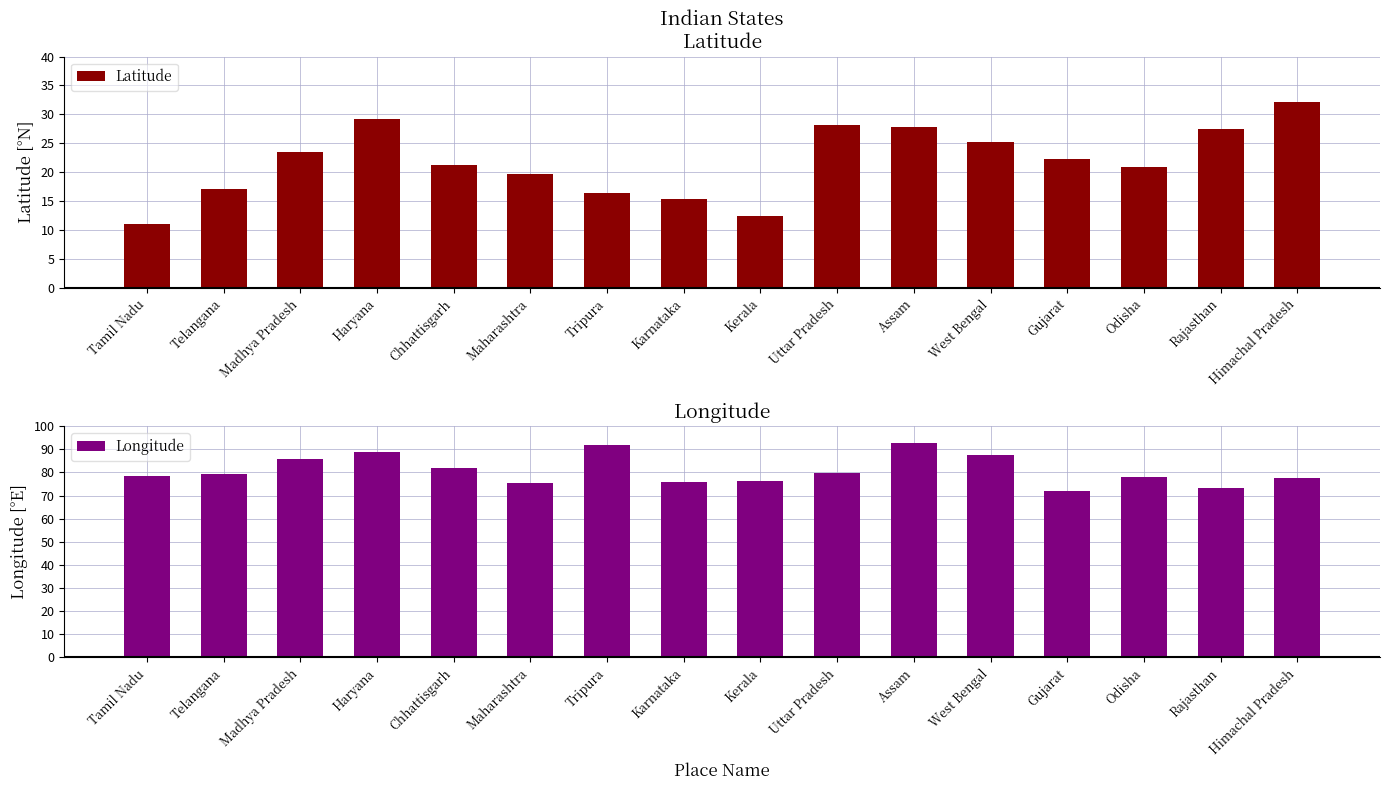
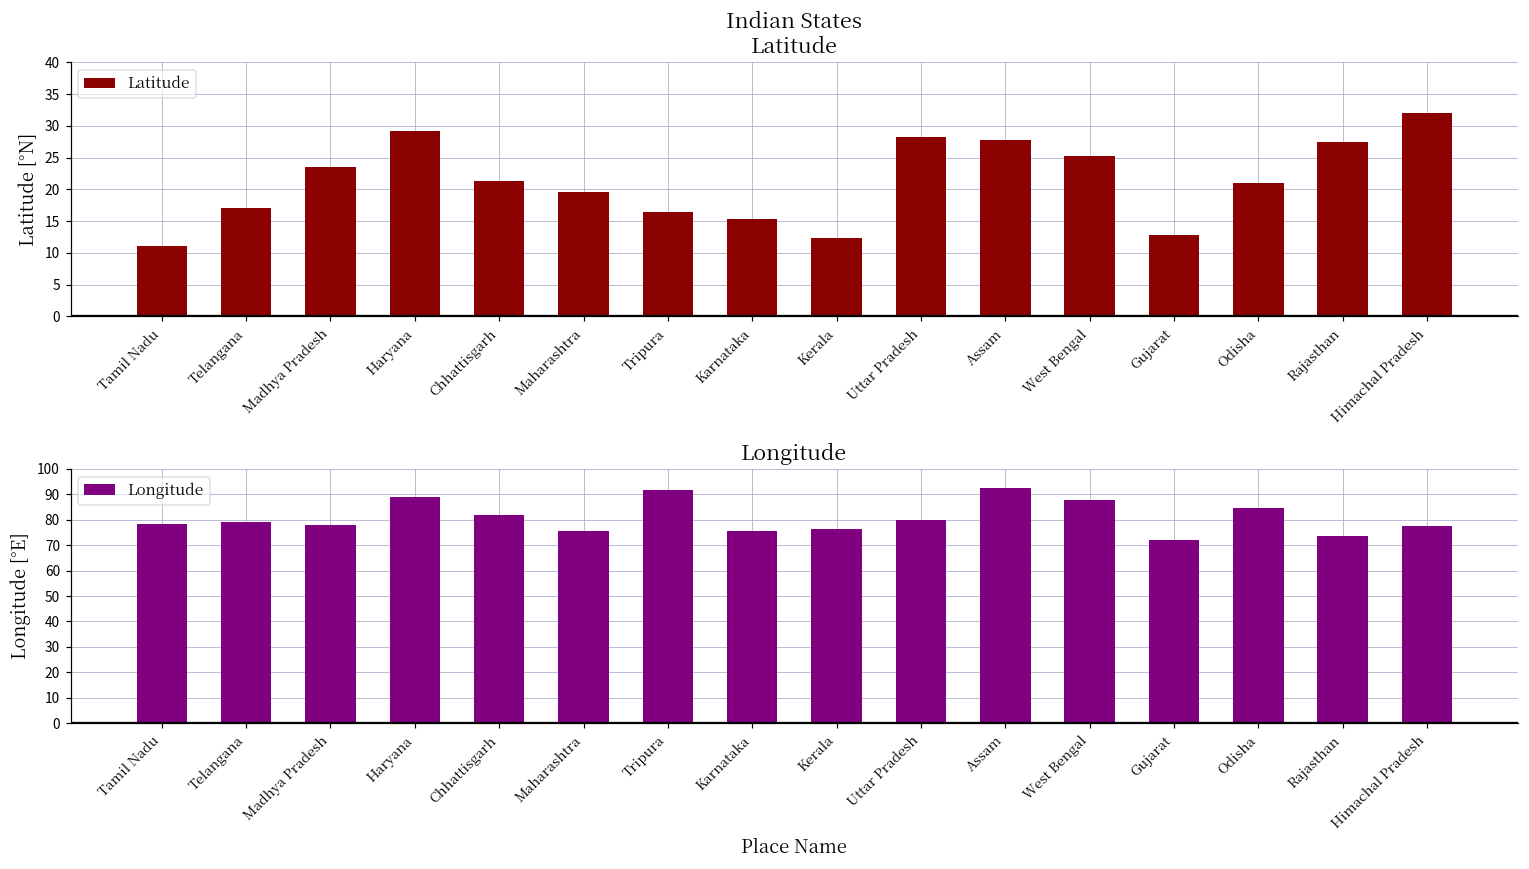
Indian States Latitude, Gujarat: 22 -> 13
Longitude, Madhya Pradesh: 86 -> 78
Longitude, Odisha: 78 -> 85
